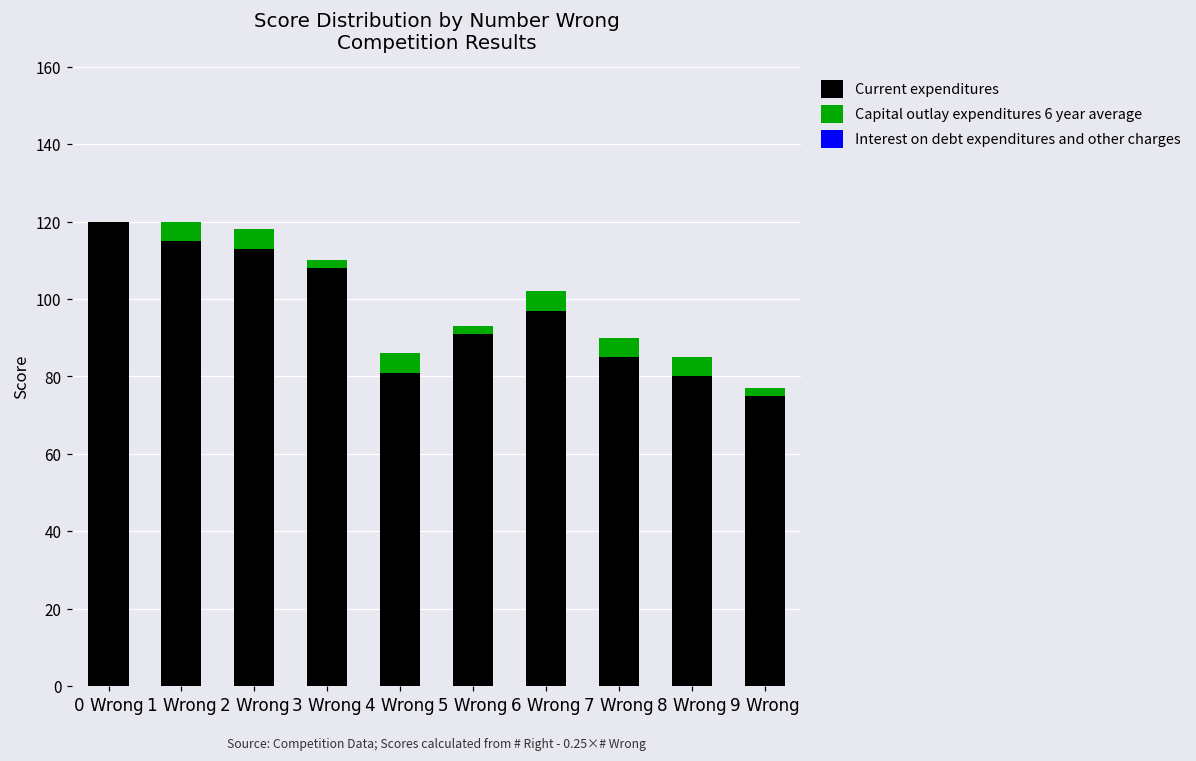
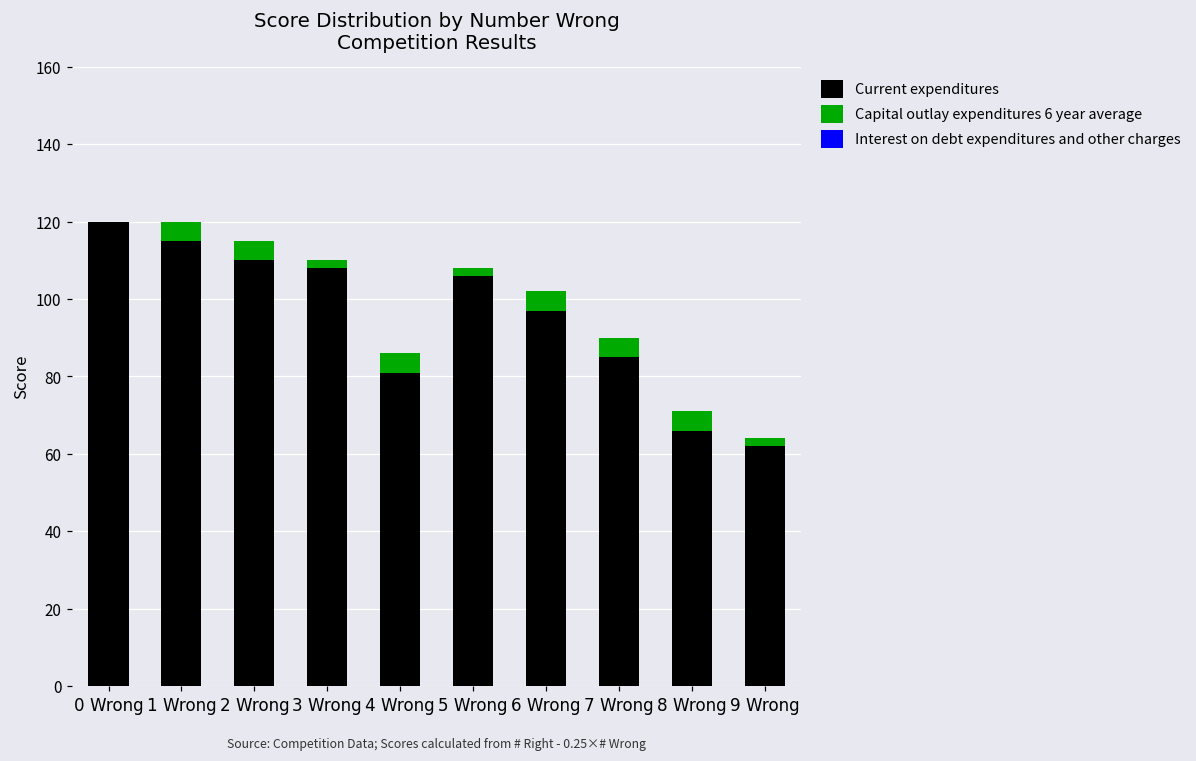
Current expenditures, 2 Wrong: 113 -> 110
Current expenditures, 5 Wrong: 91 -> 106
Current expenditures, 8 Wrong: 80 -> 66
Current expenditures, 9 Wrong: 75 -> 62
